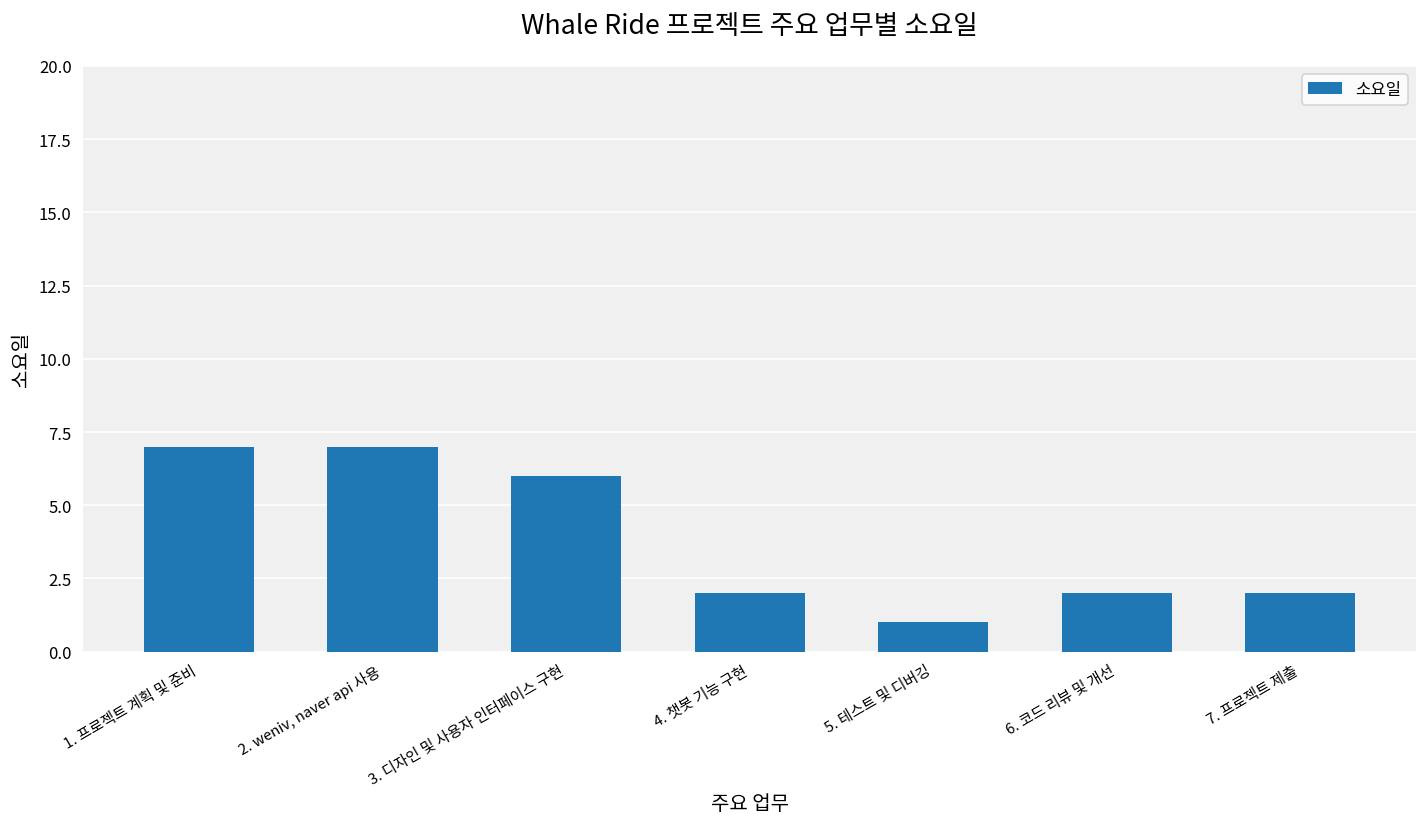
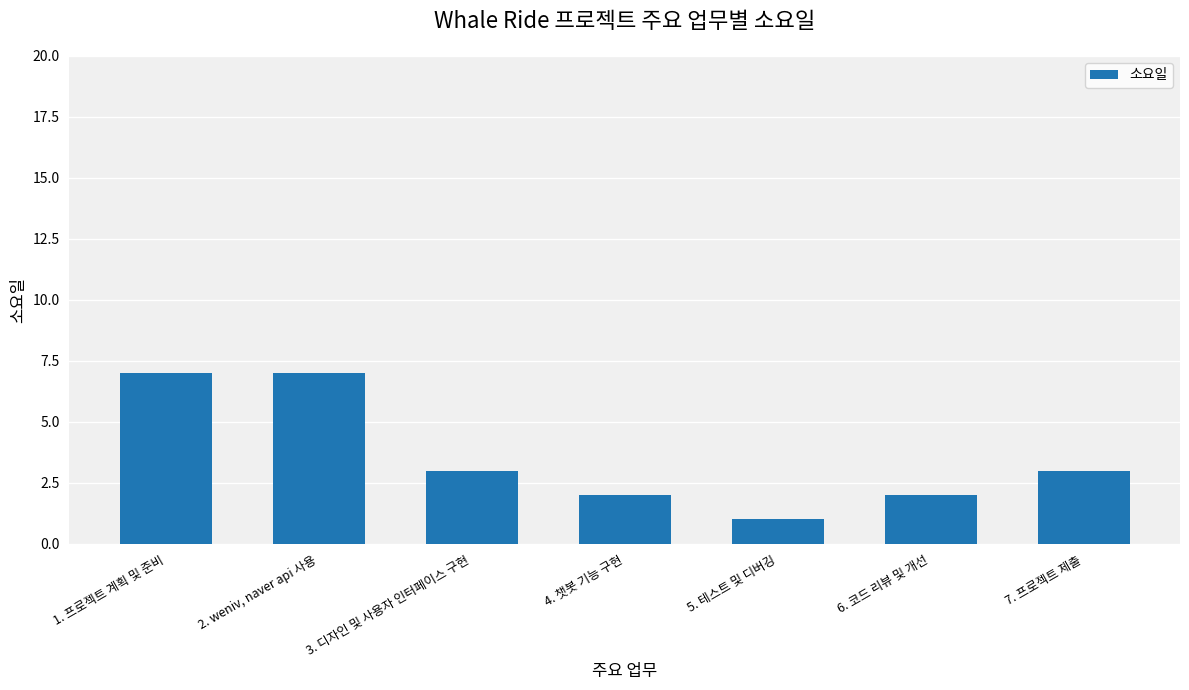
3. 디자인 및 사용자 인터페이스 구현: 6 -> 3
7. 프로젝트 제출: 2 -> 3
